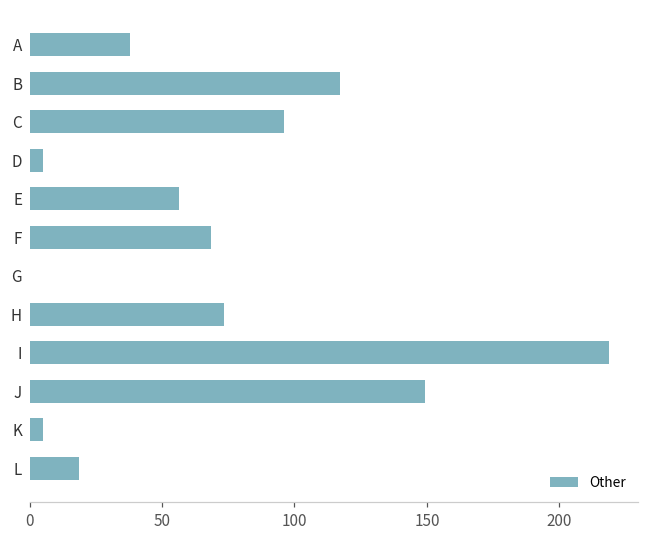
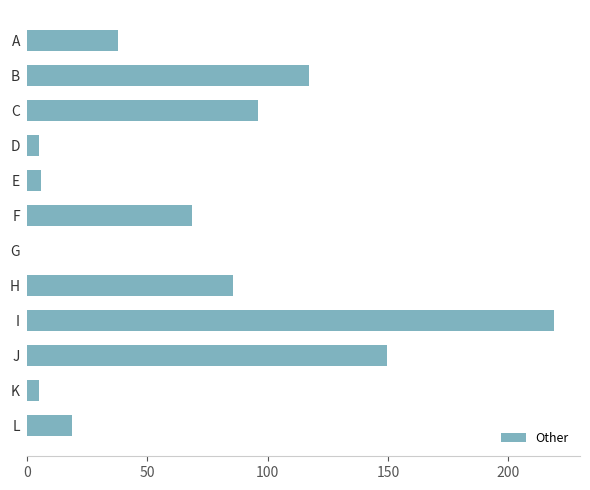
E: 56 -> 6
H: 74 -> 86
